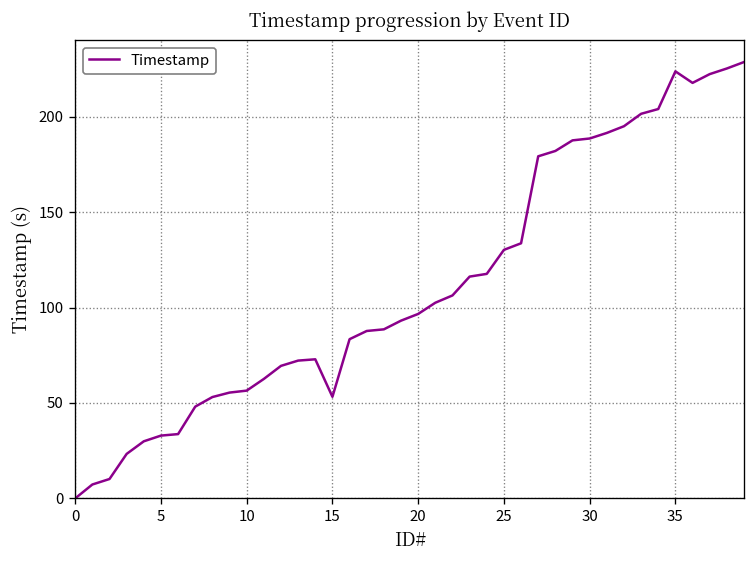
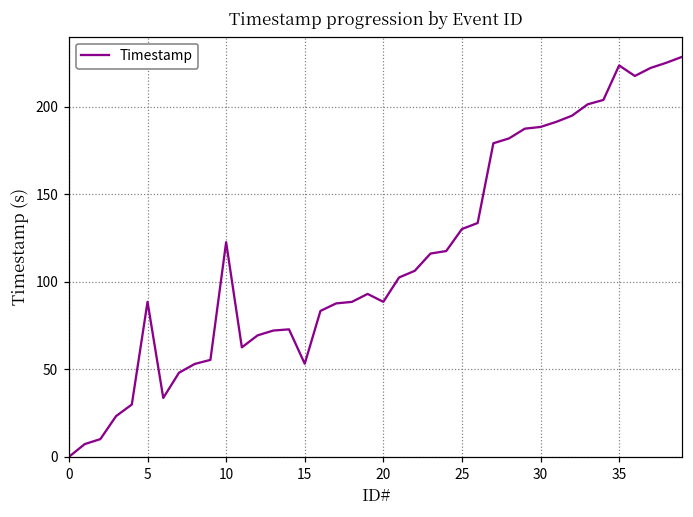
5: 33 -> 89
10: 56 -> 123
20: 97 -> 89
